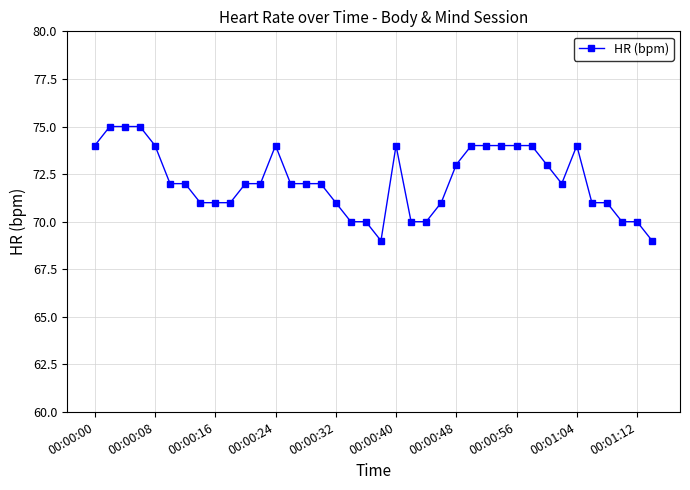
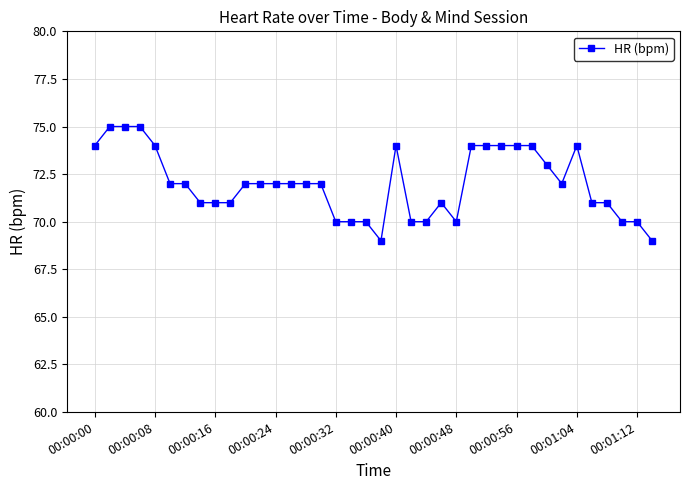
00:00:24: 74 -> 72
00:00:32: 71 -> 70
00:00:48: 73 -> 70
